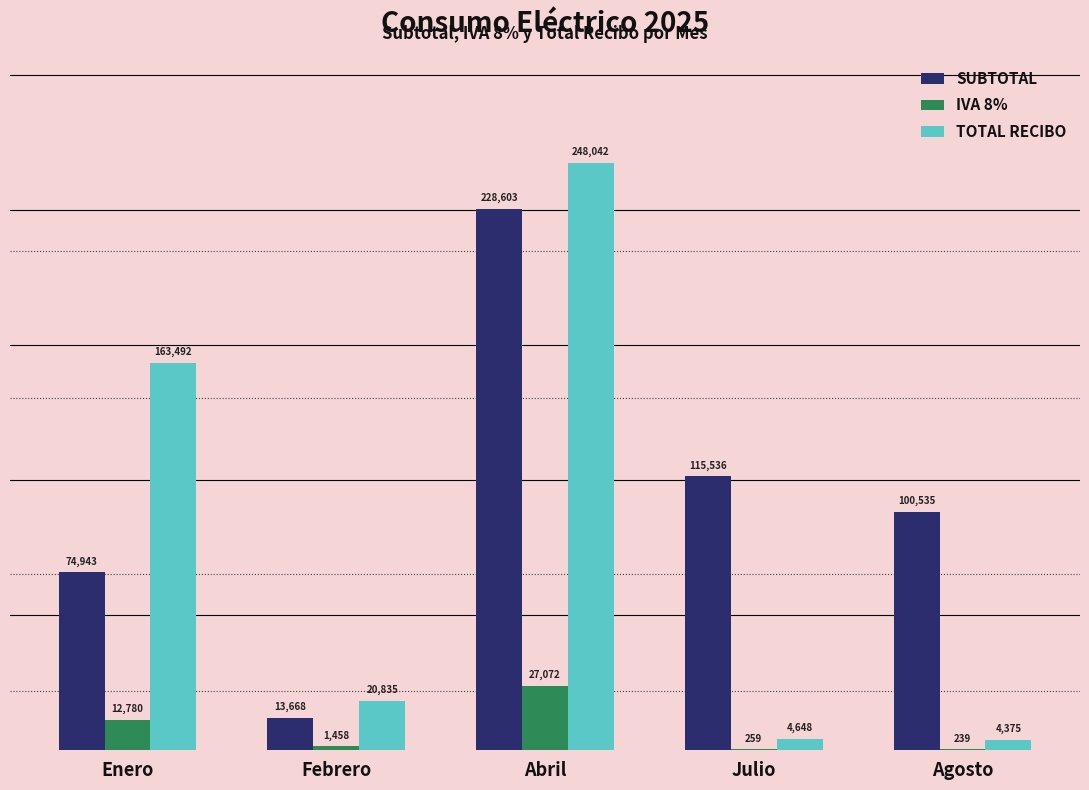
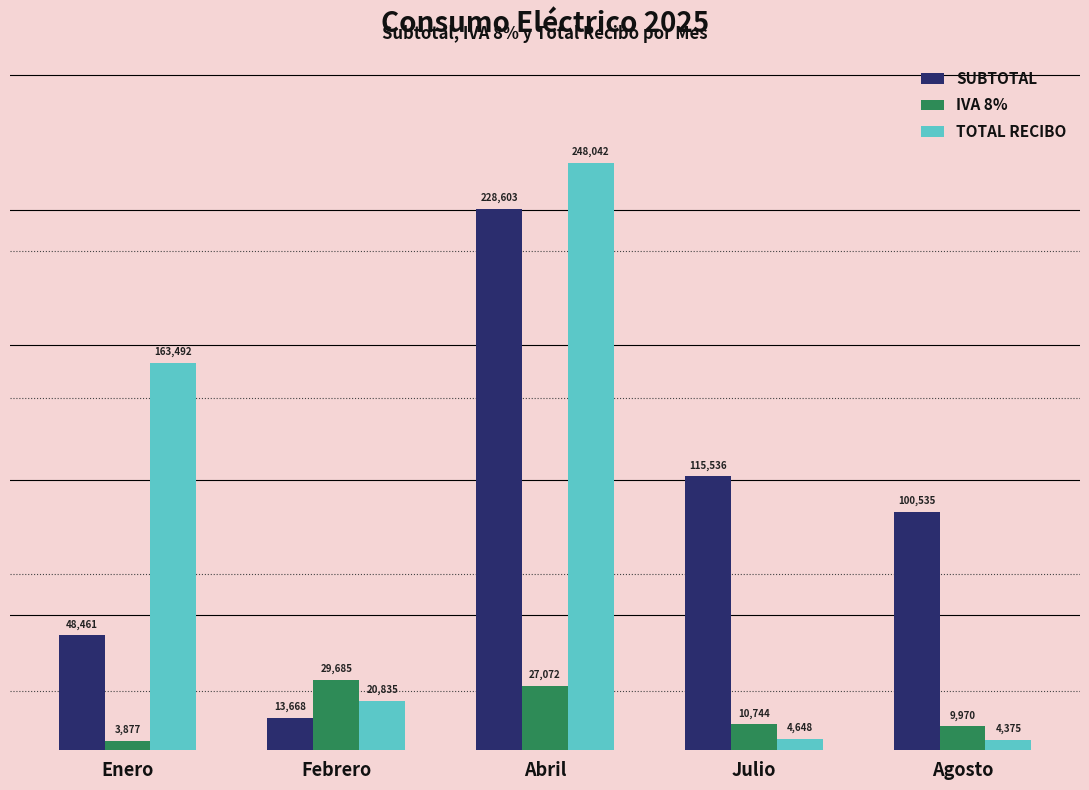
SUBTOTAL, Enero: 74,943 -> 48,461
IVA 8%, Enero: 12,780 -> 3,877
IVA 8%, Febrero: 1,458 -> 29,685
IVA 8%, Julio: 259 -> 10,744
IVA 8%, Agosto: 239 -> 9,970
